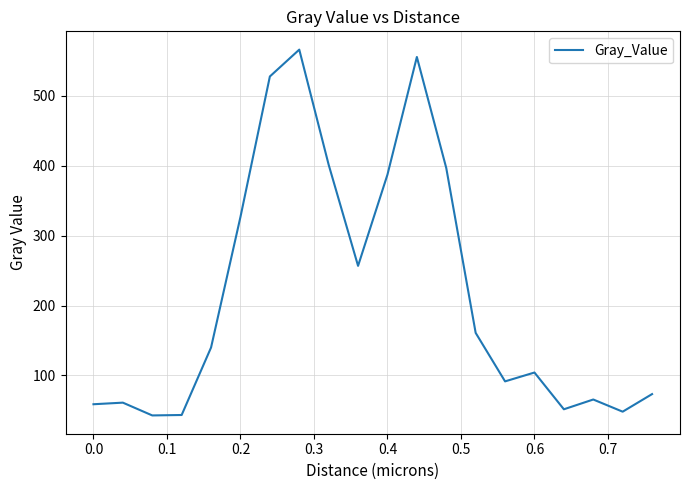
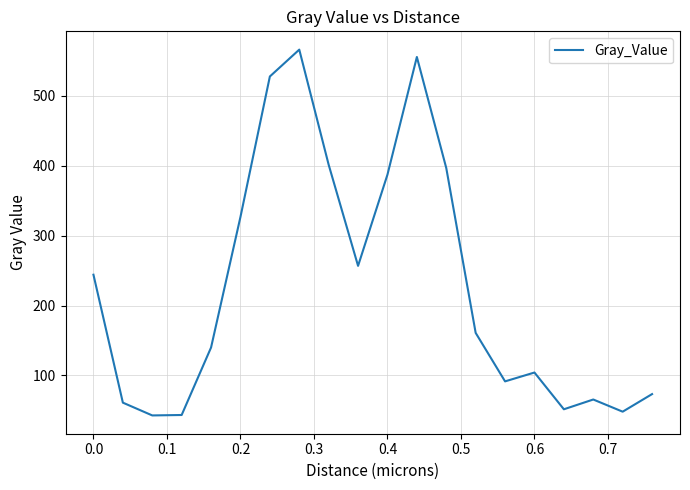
0.0: 60 -> 240
